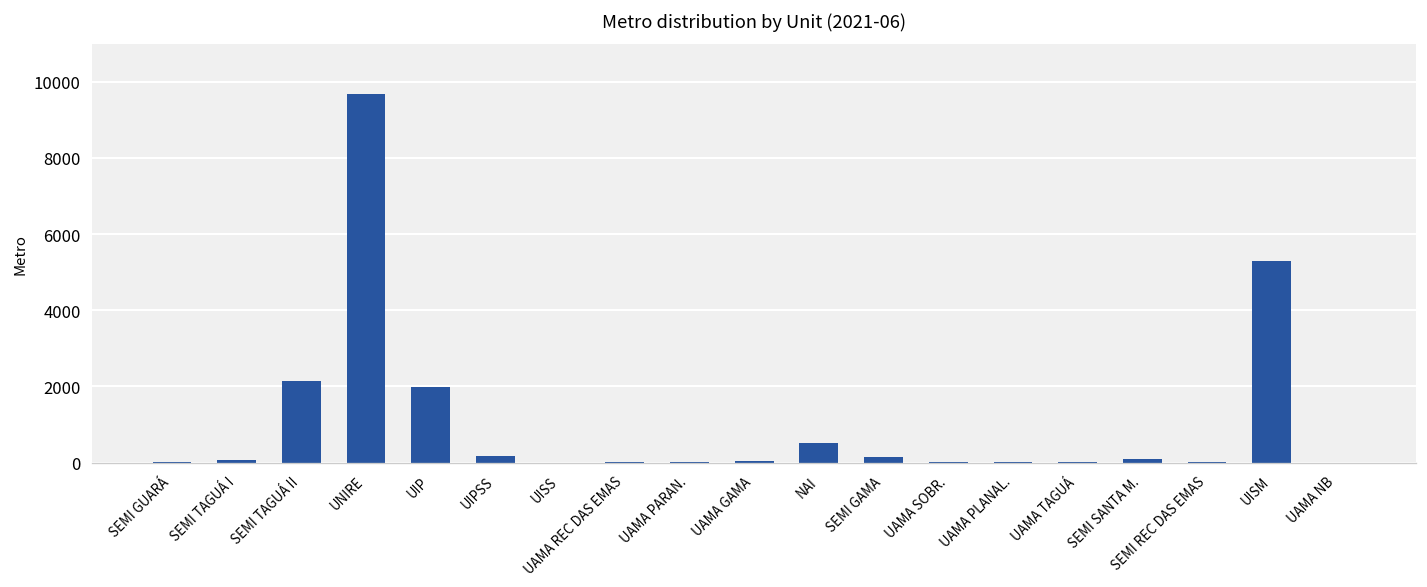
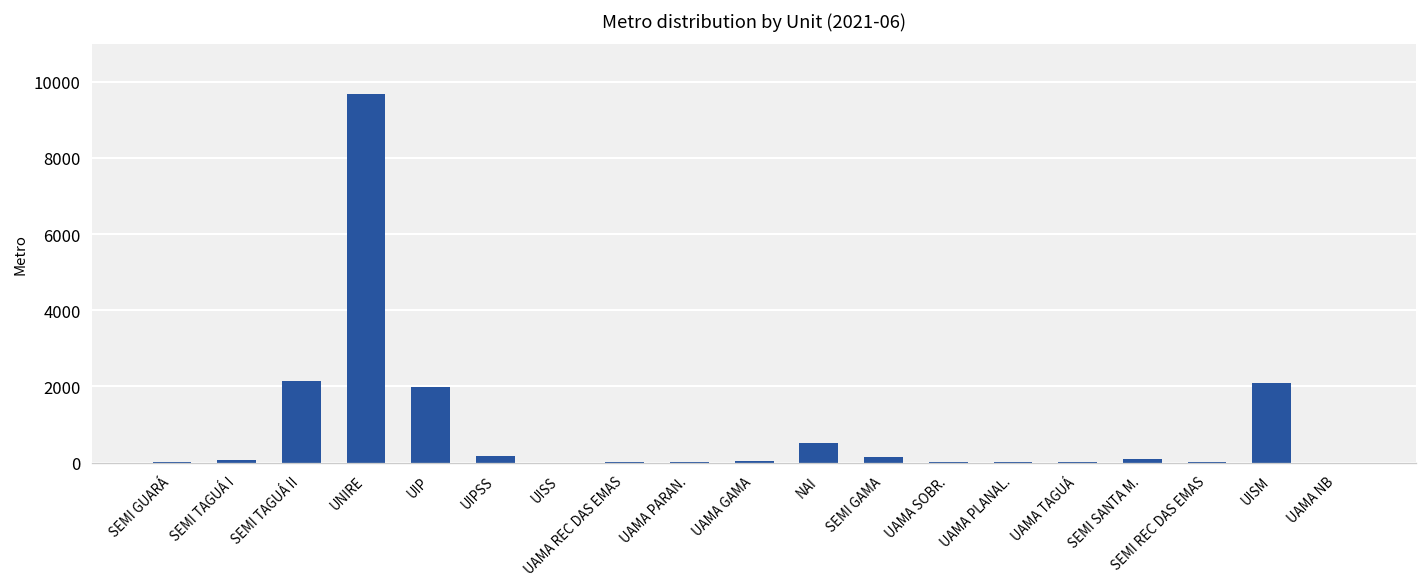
UISM: 5300 -> 2100
